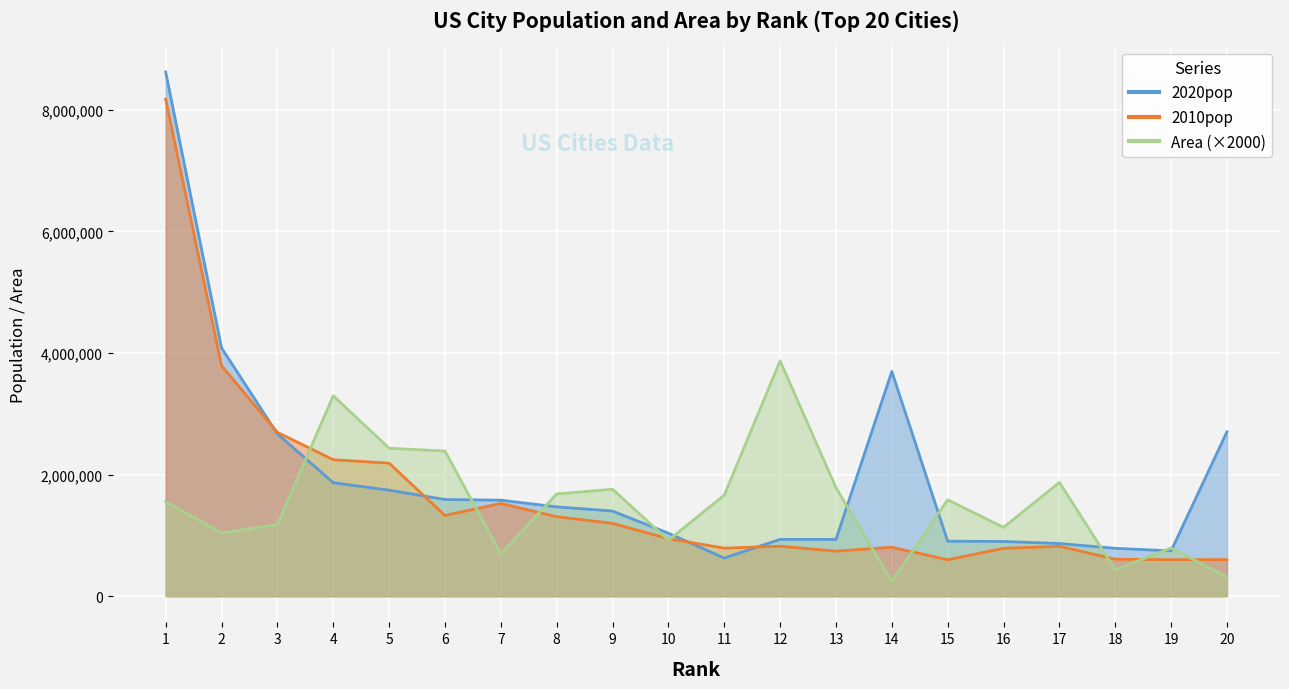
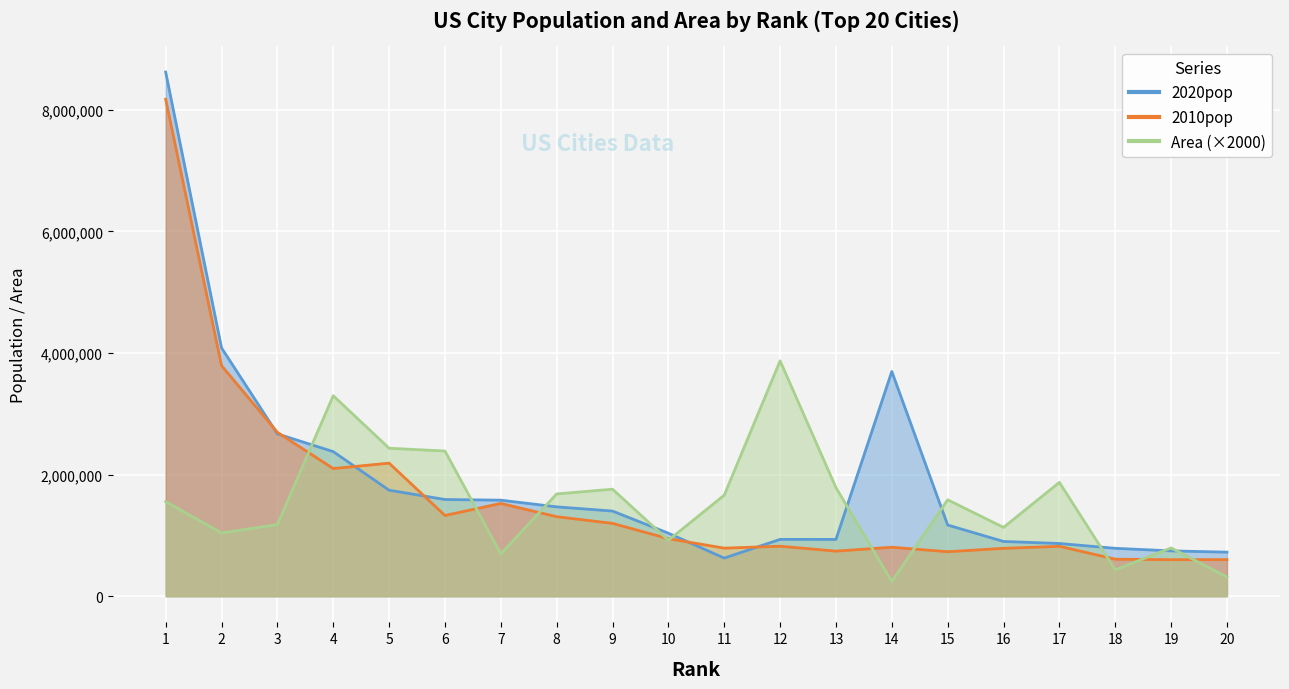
2020pop, 4: 1,900,000 -> 2,400,000
2010pop, 4: 2,200,000 -> 2,100,000
2020pop, 15: 900,000 -> 1,200,000
2010pop, 15: 600,000 -> 700,000
2020pop, 20: 2,700,000 -> 700,000
